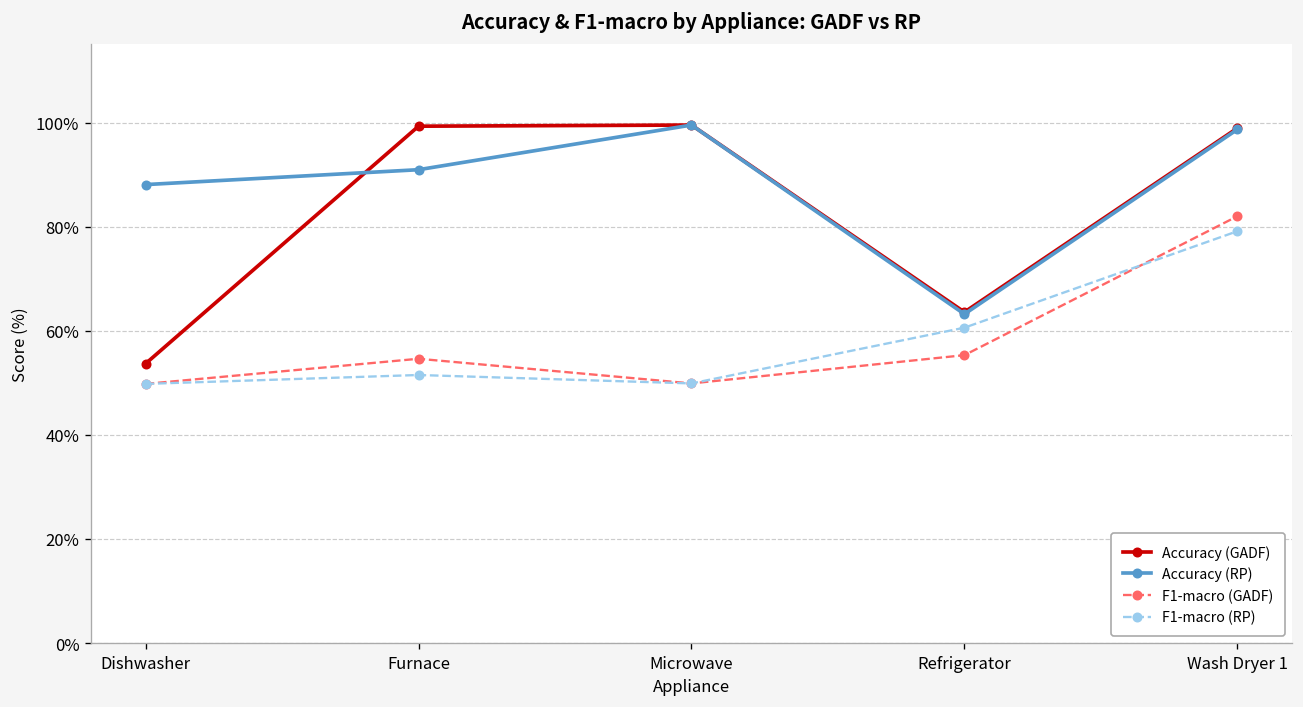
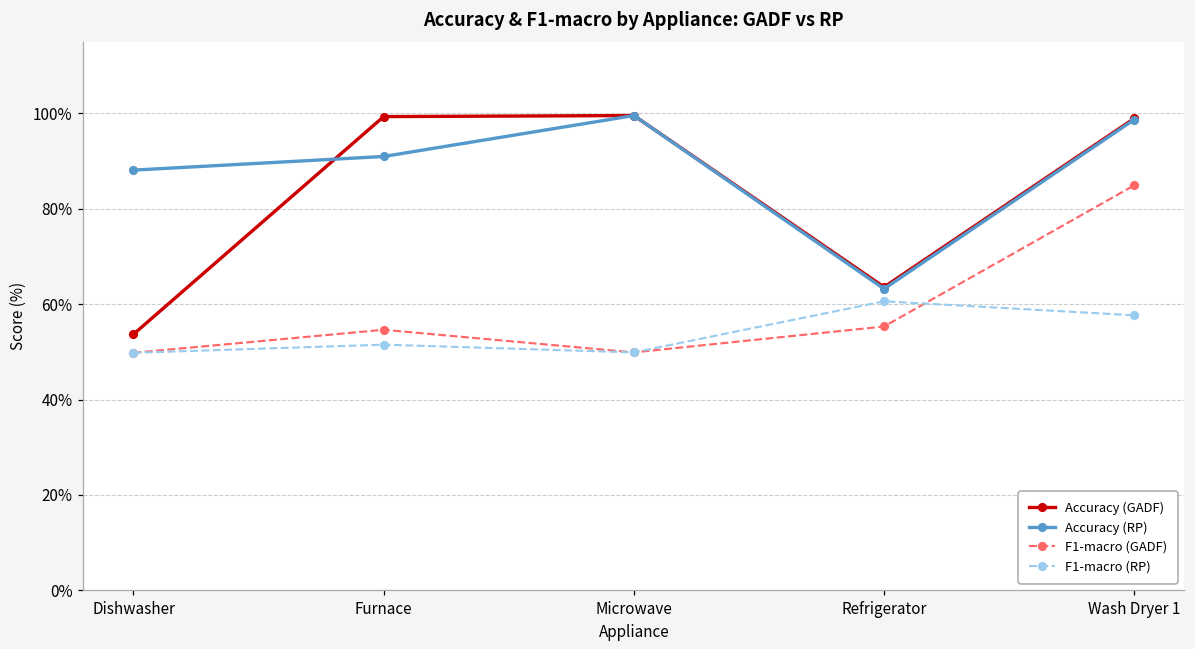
F1-macro (GADF), Wash Dryer 1: 82% -> 85%
F1-macro (RP), Wash Dryer 1: 79% -> 58%
